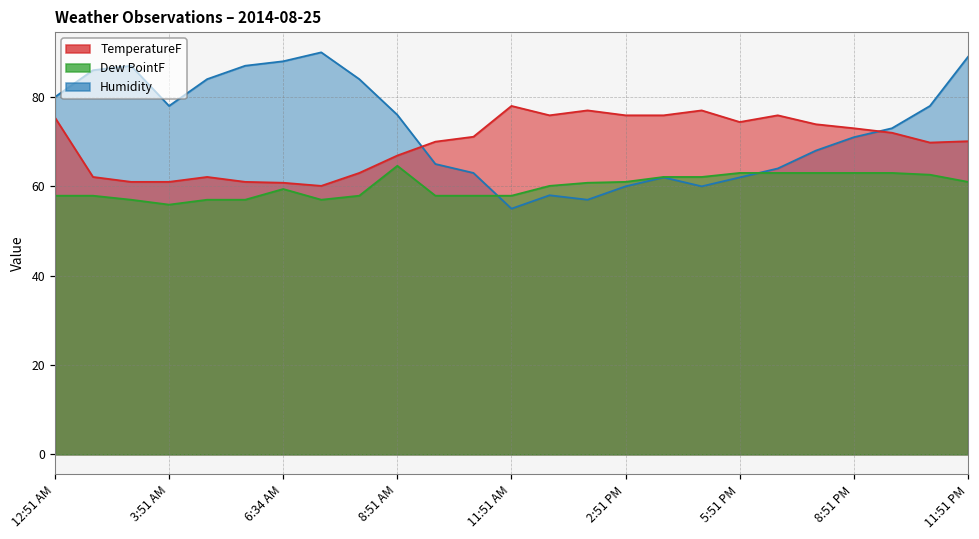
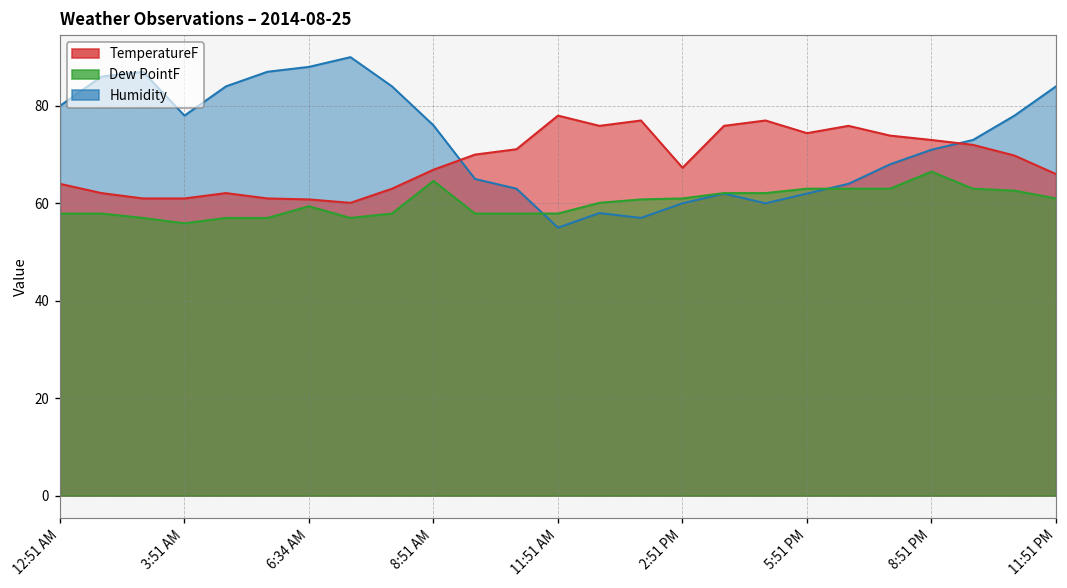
TemperatureF, 12:51 AM: 75 -> 64
TemperatureF, 2:51 PM: 76 -> 67
Dew PointF, 8:51 PM: 63 -> 67
Humidity, 11:51 PM: 89 -> 84
TemperatureF, 11:51 PM: 70 -> 66
